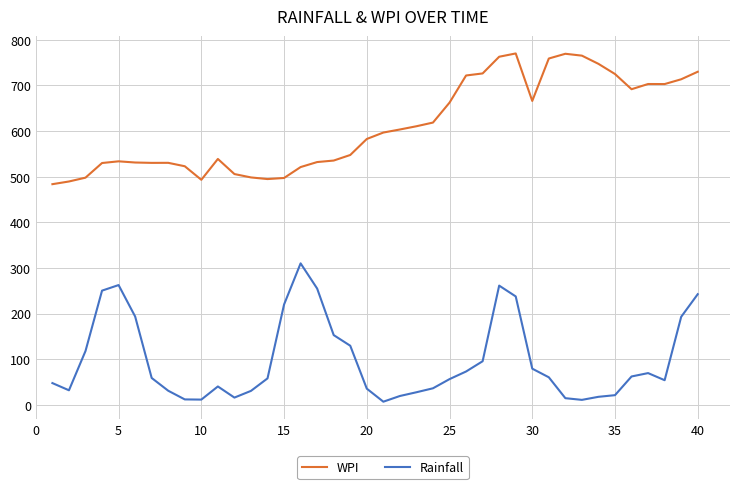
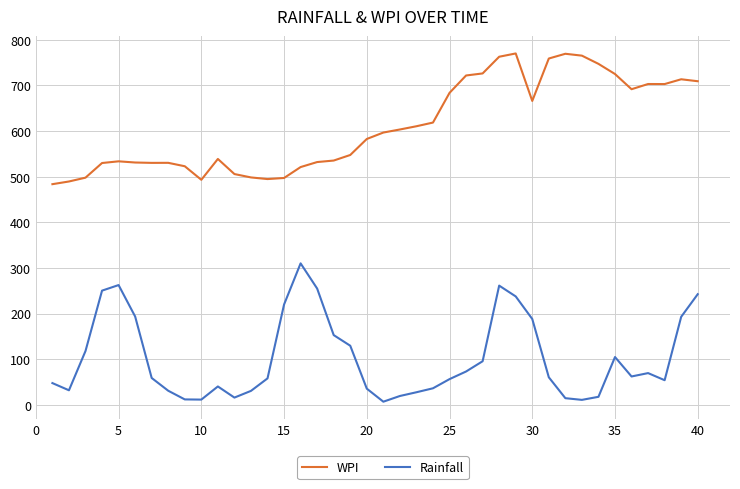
WPI, 25: 660 -> 680
Rainfall, 30: 80 -> 190
Rainfall, 35: 20 -> 100
WPI, 40: 730 -> 710
